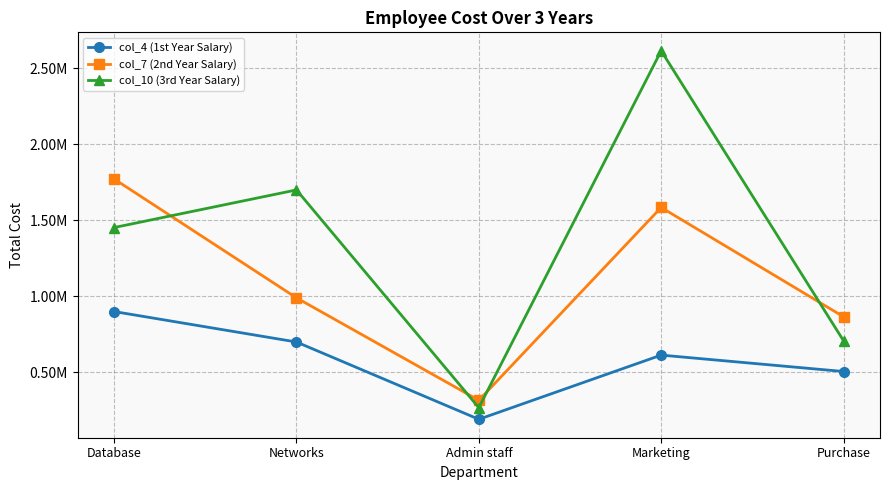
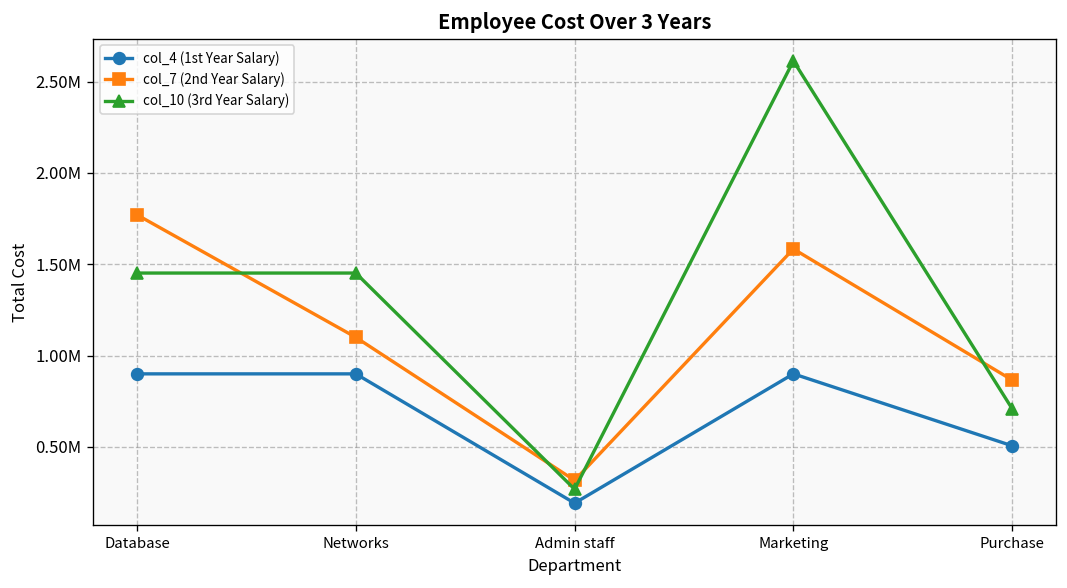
col_4 (1st Year Salary), Networks: 700000 -> 900000
col_7 (2nd Year Salary), Networks: 990000 -> 1100000
col_10 (3rd Year Salary), Networks: 1700000 -> 1450000
col_4 (1st Year Salary), Marketing: 610000 -> 900000
